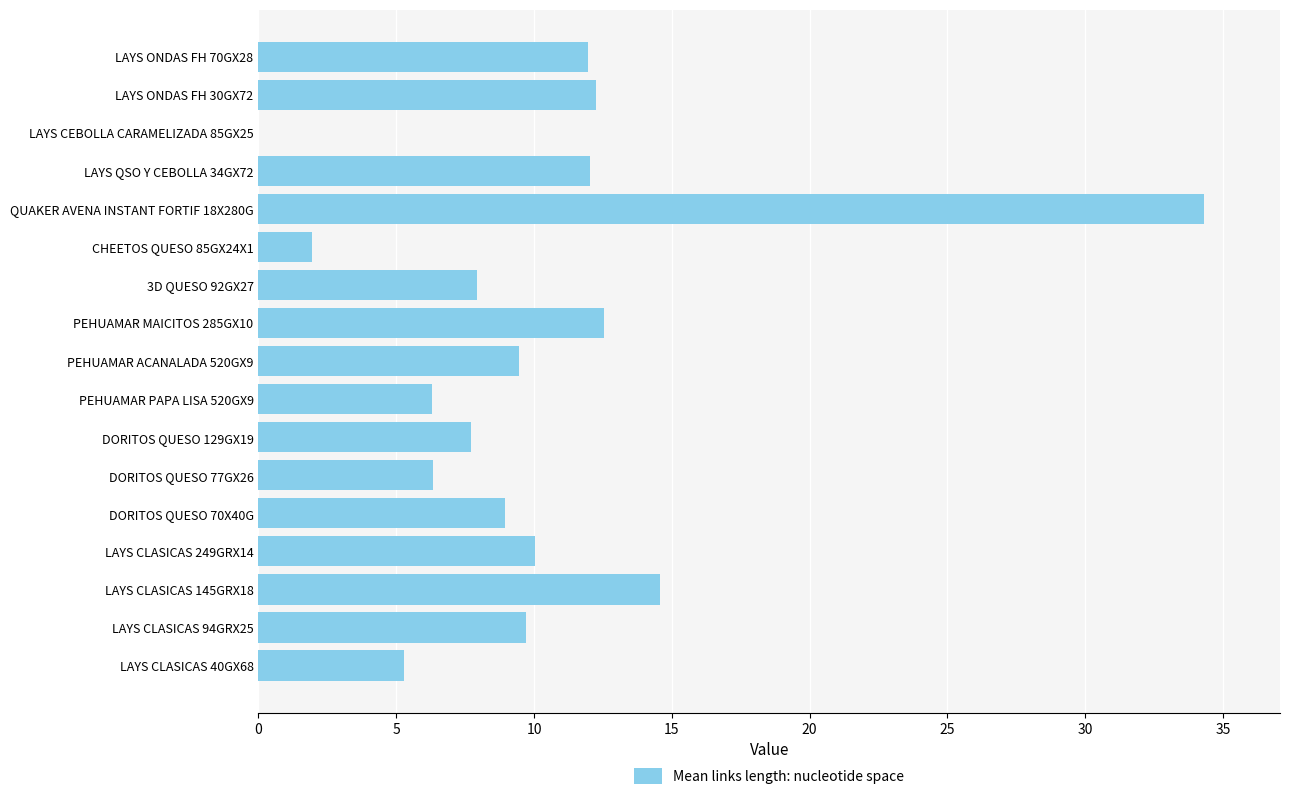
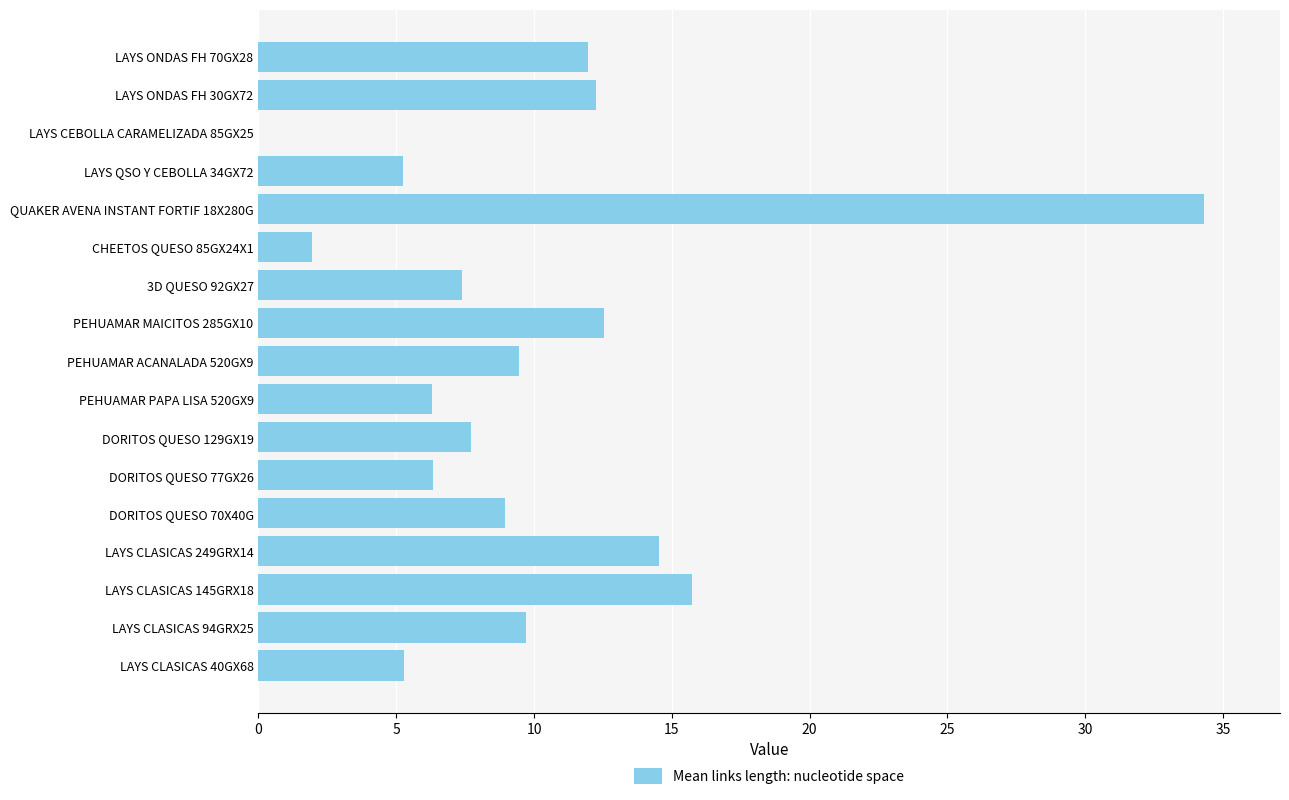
LAYS QSO Y CEBOLLA 34GX72: 12.0 -> 5.3
3D QUESO 92GX27: 7.9 -> 7.4
LAYS CLASICAS 249GRX14: 10.0 -> 14.5
LAYS CLASICAS 145GRX18: 14.6 -> 15.7
